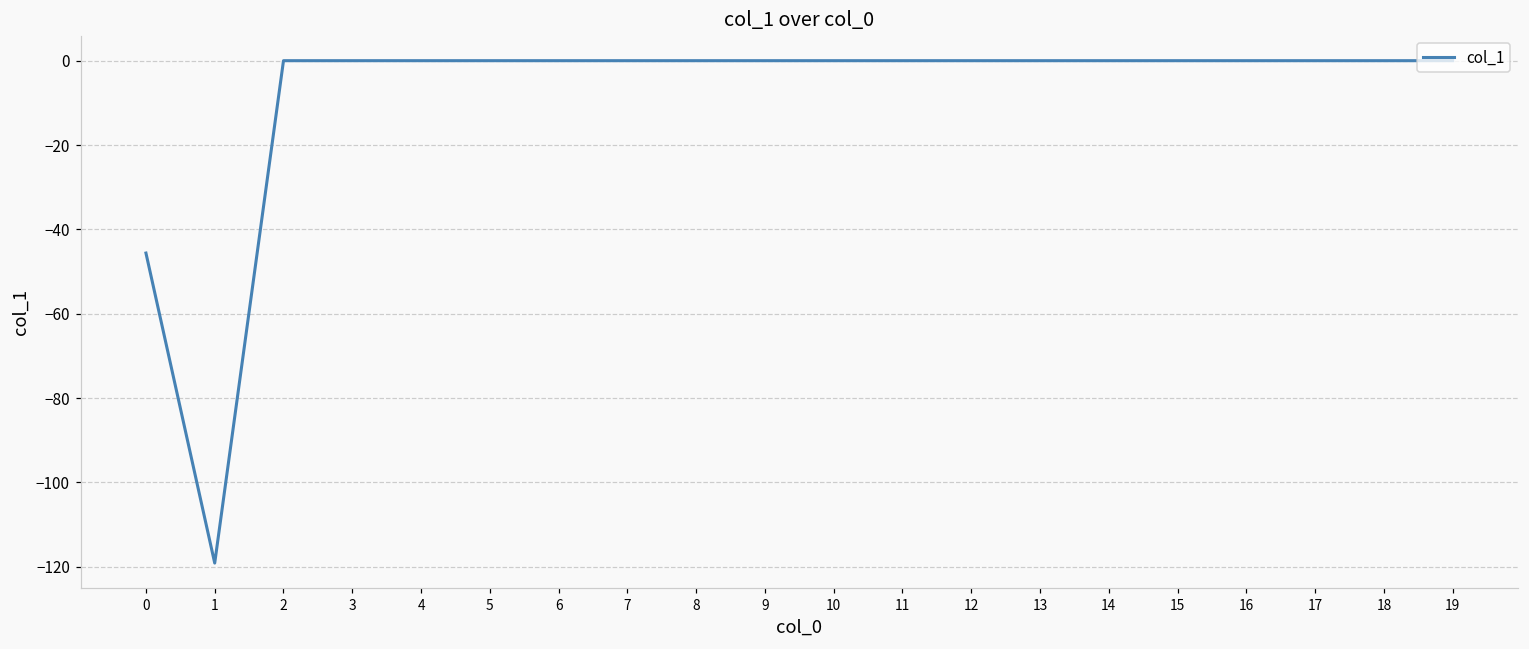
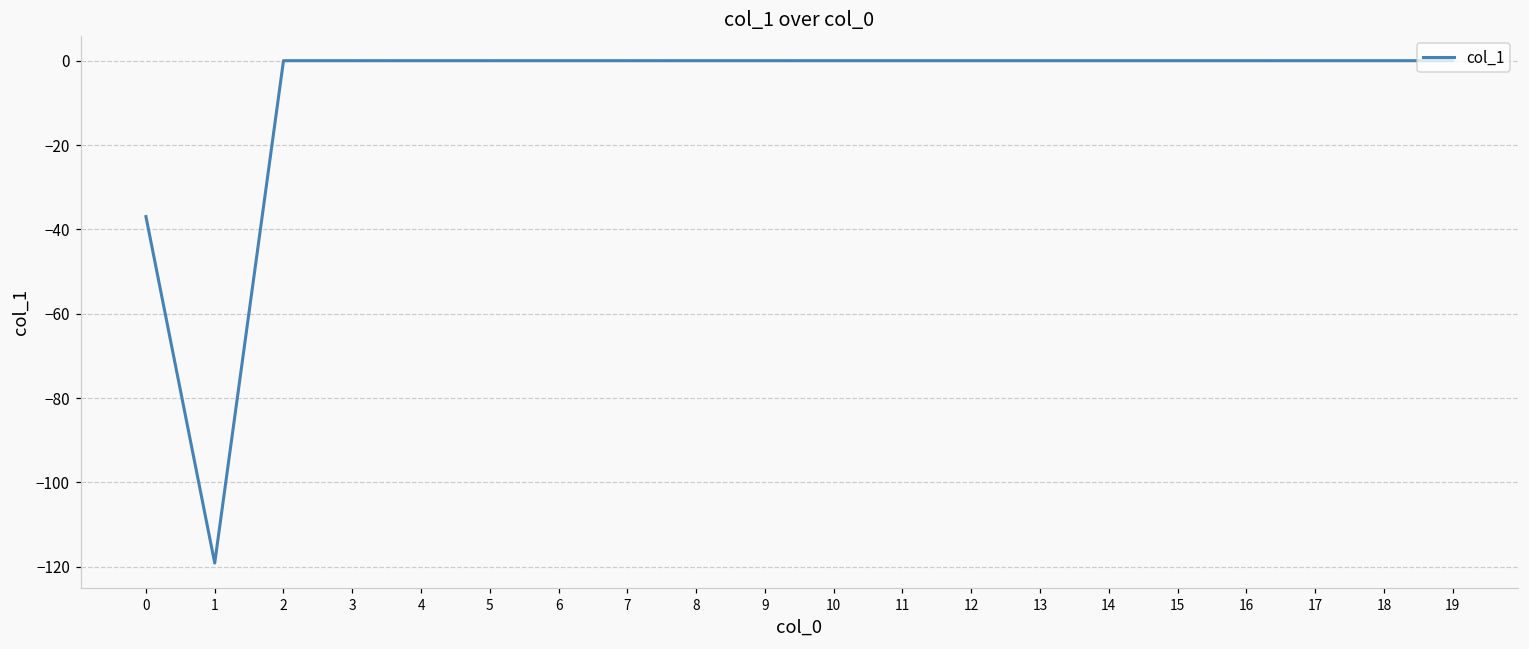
0: -46 -> -37
